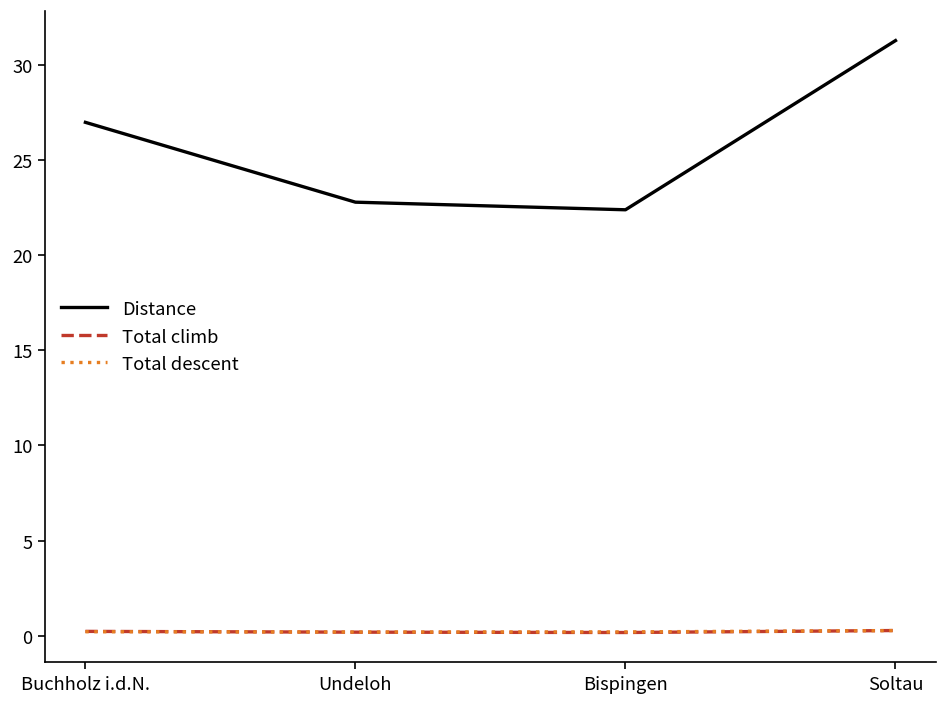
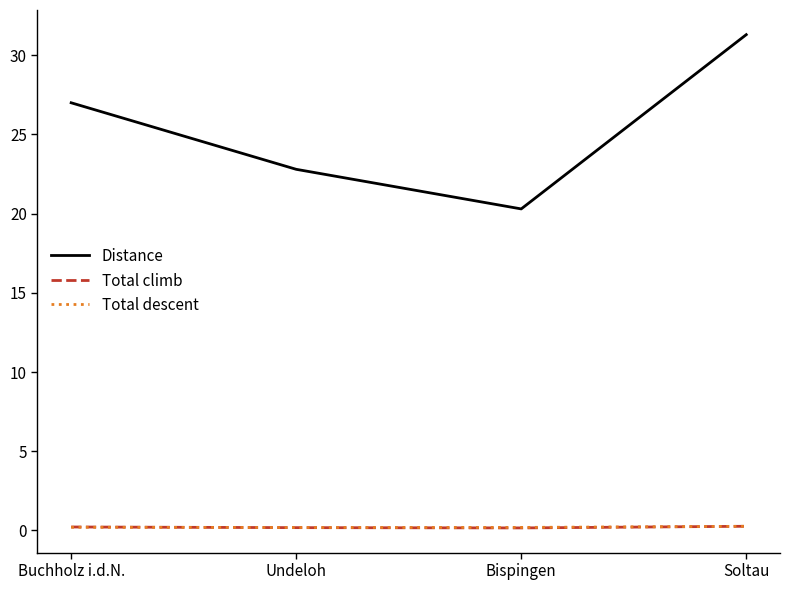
Distance, Bispingen: 22.4 -> 20.3
